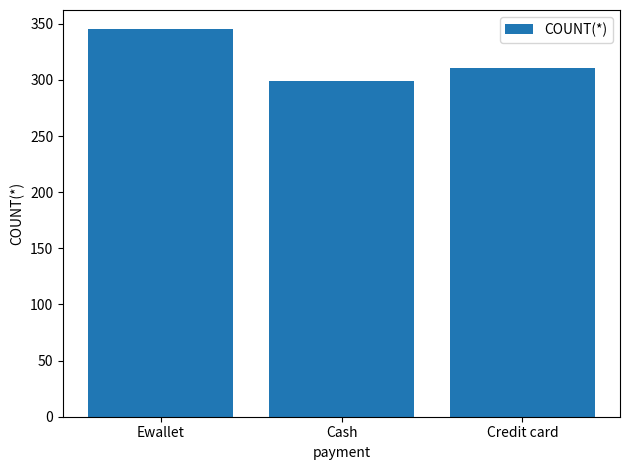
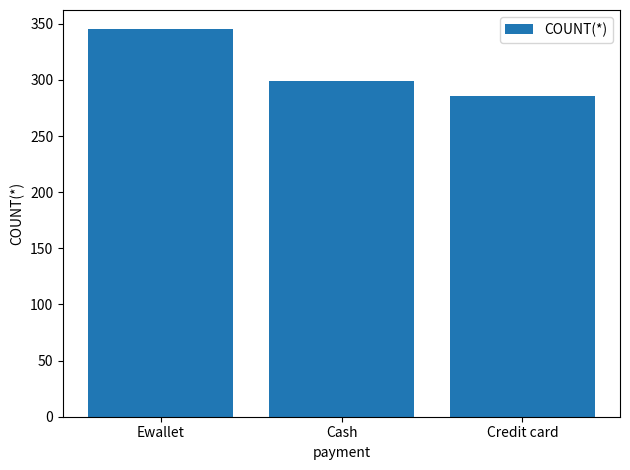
Credit card: 311 -> 286
